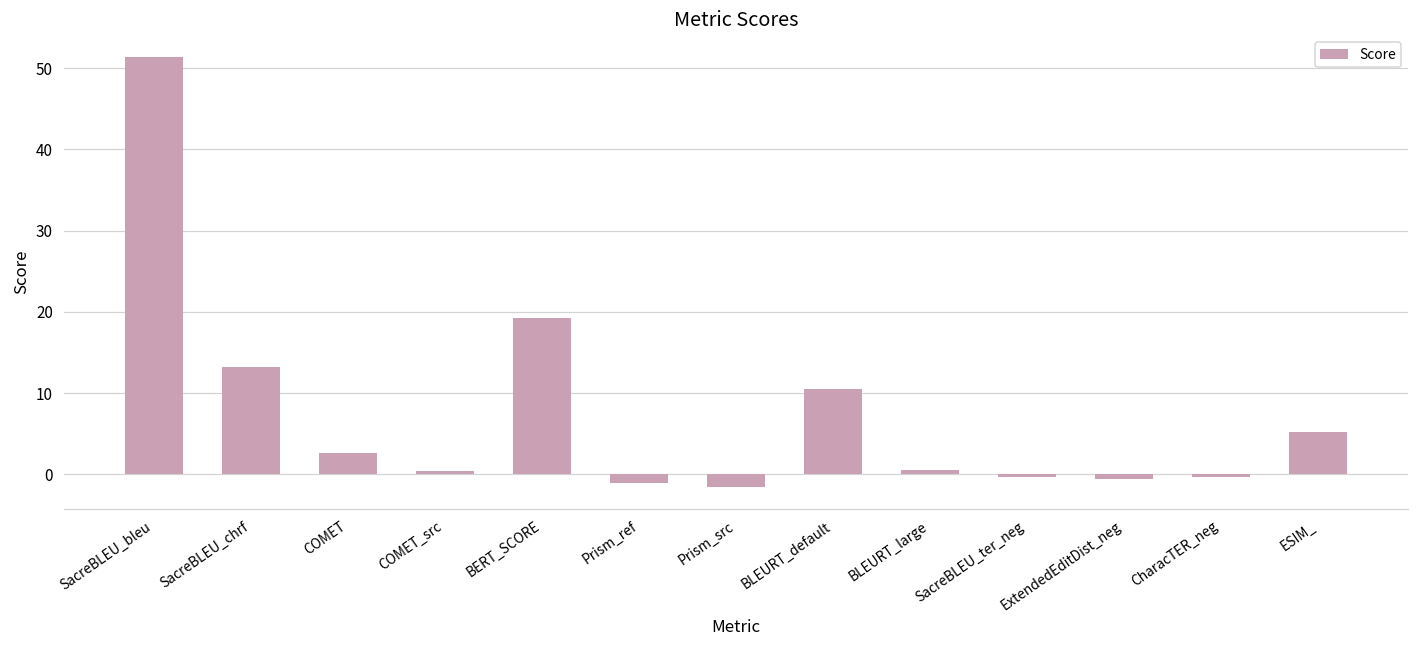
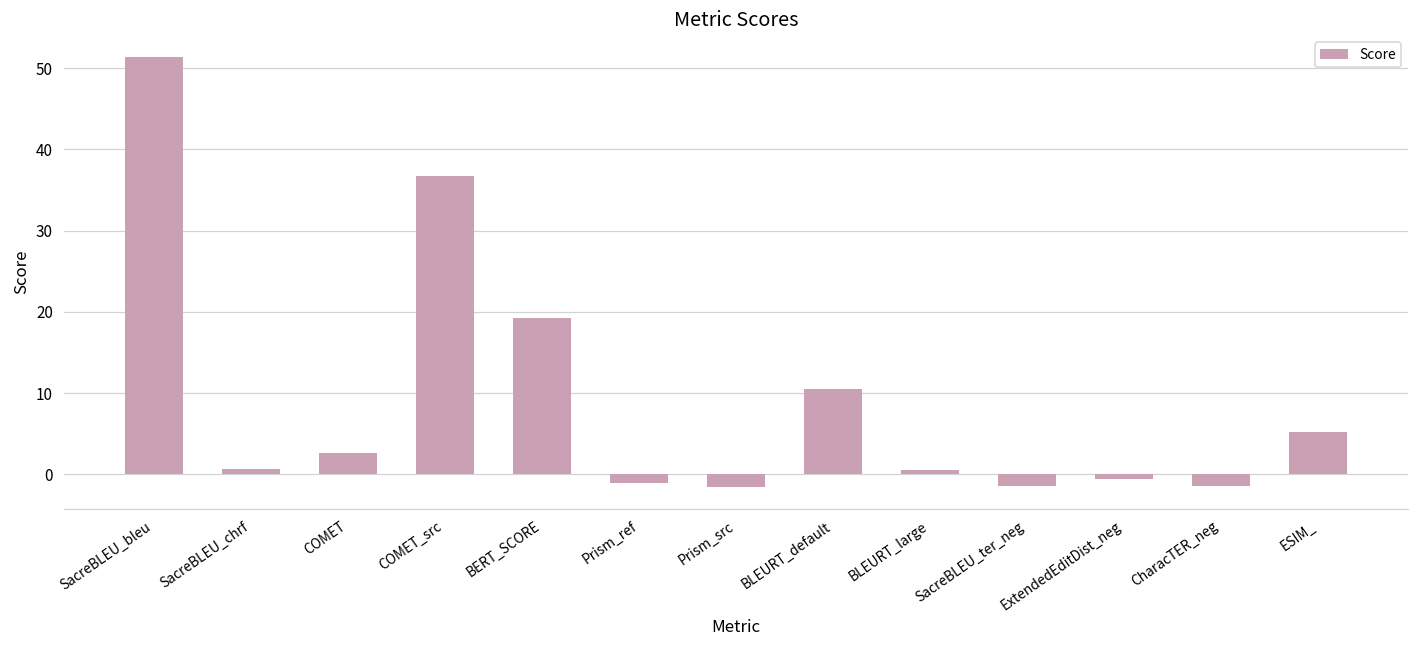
SacreBLEU_chrf: 13 -> 1
COMET_src: 0 -> 37
SacreBLEU_ter_neg: 0 -> -1
CharacTER_neg: 0 -> -1
